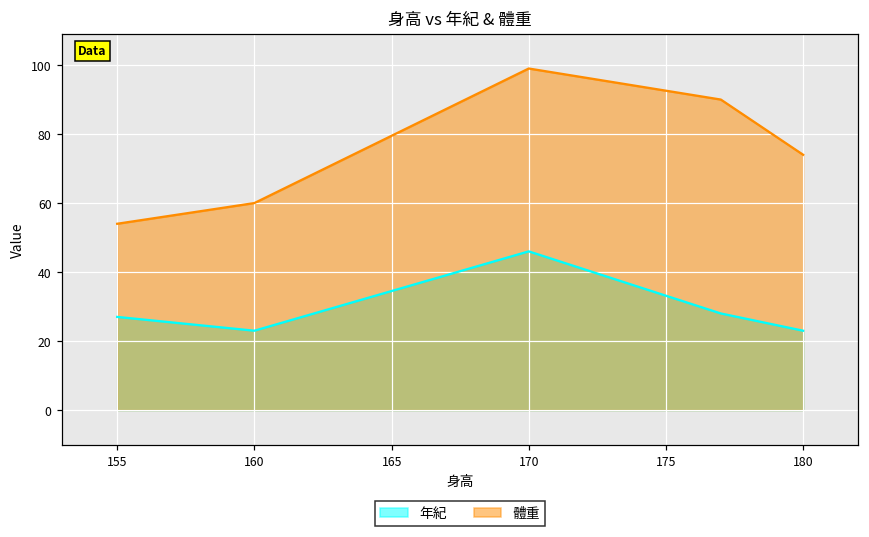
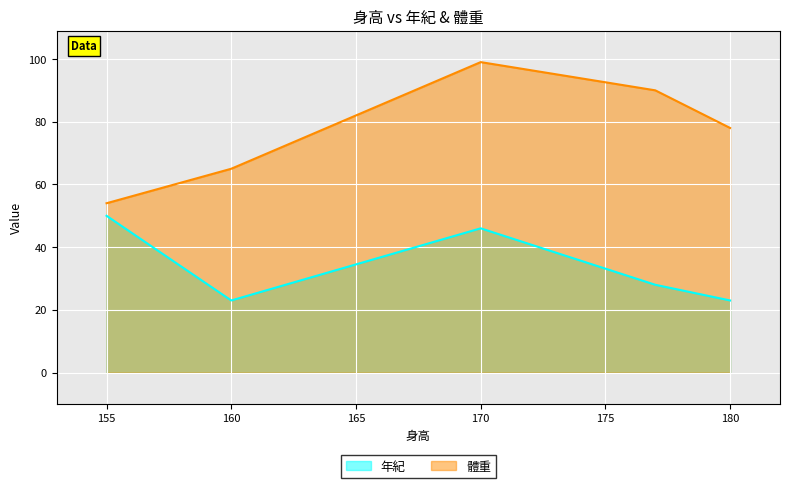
年紀, 155: 27 -> 50
體重, 160: 60 -> 65
體重, 180: 74 -> 78
